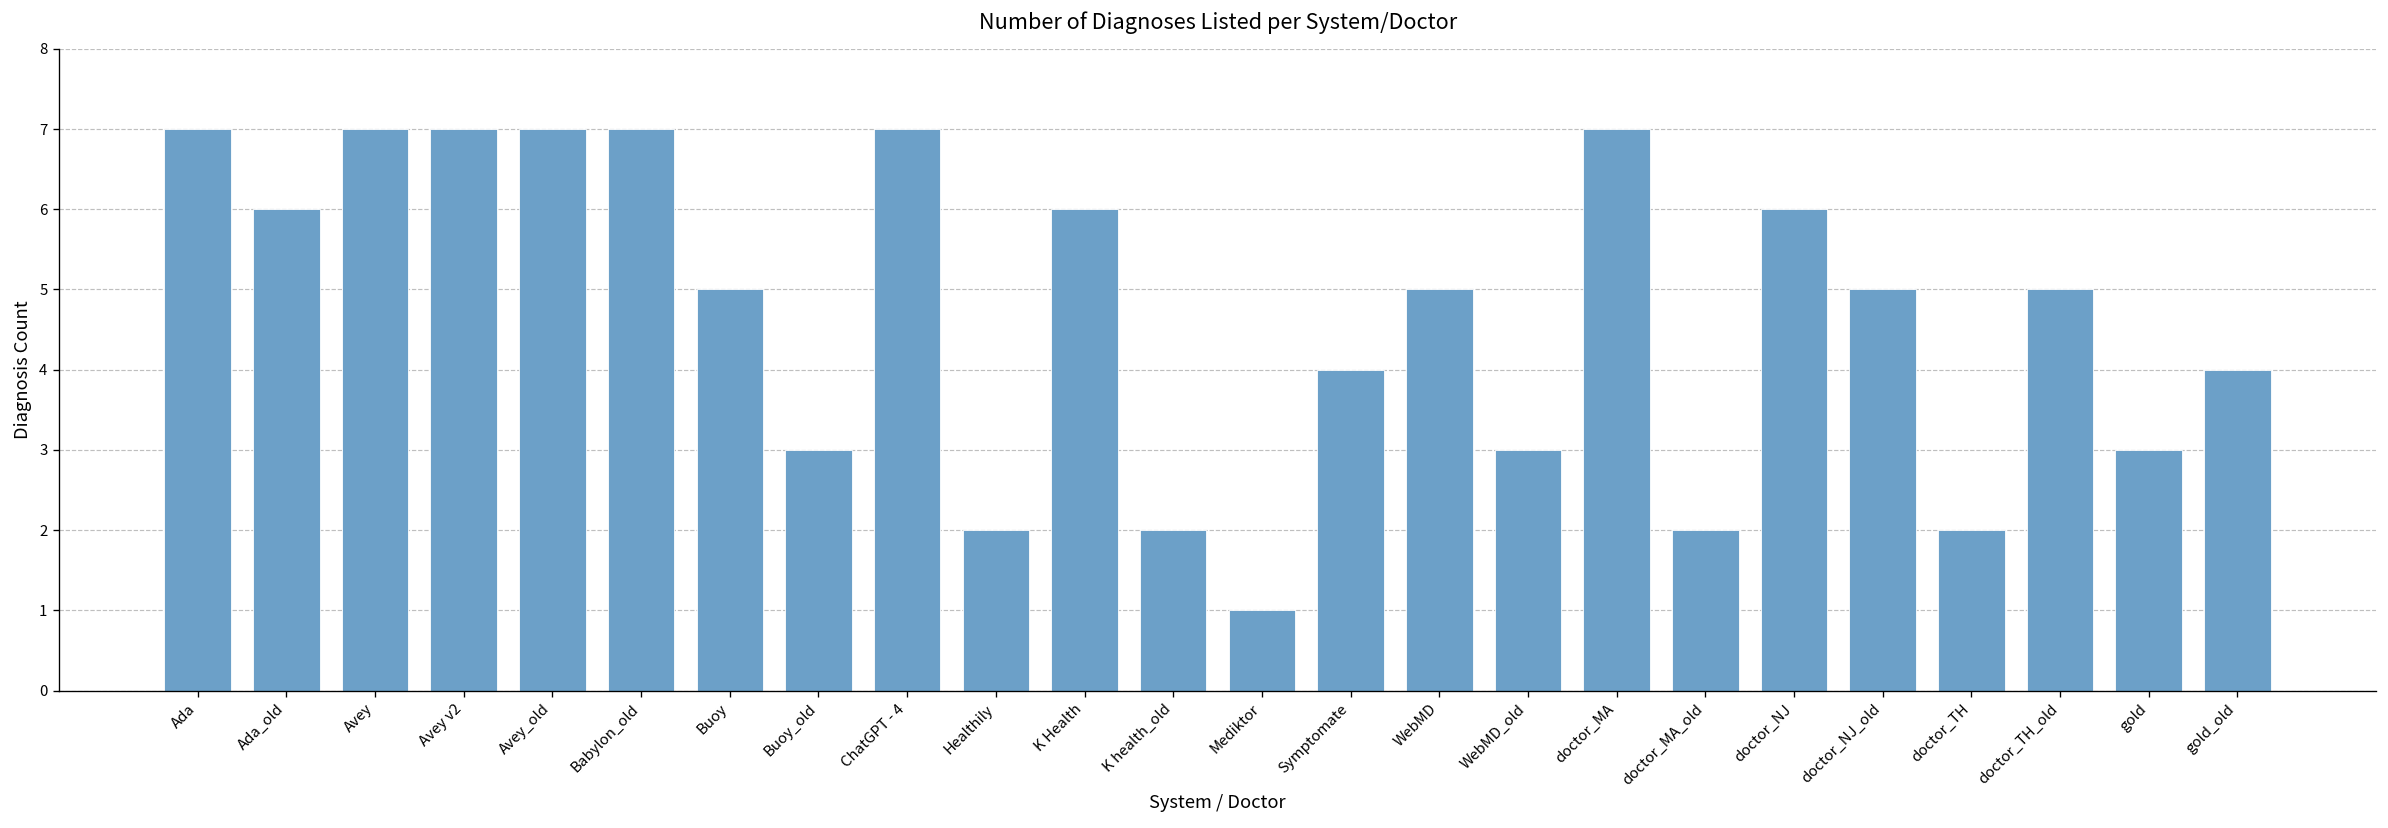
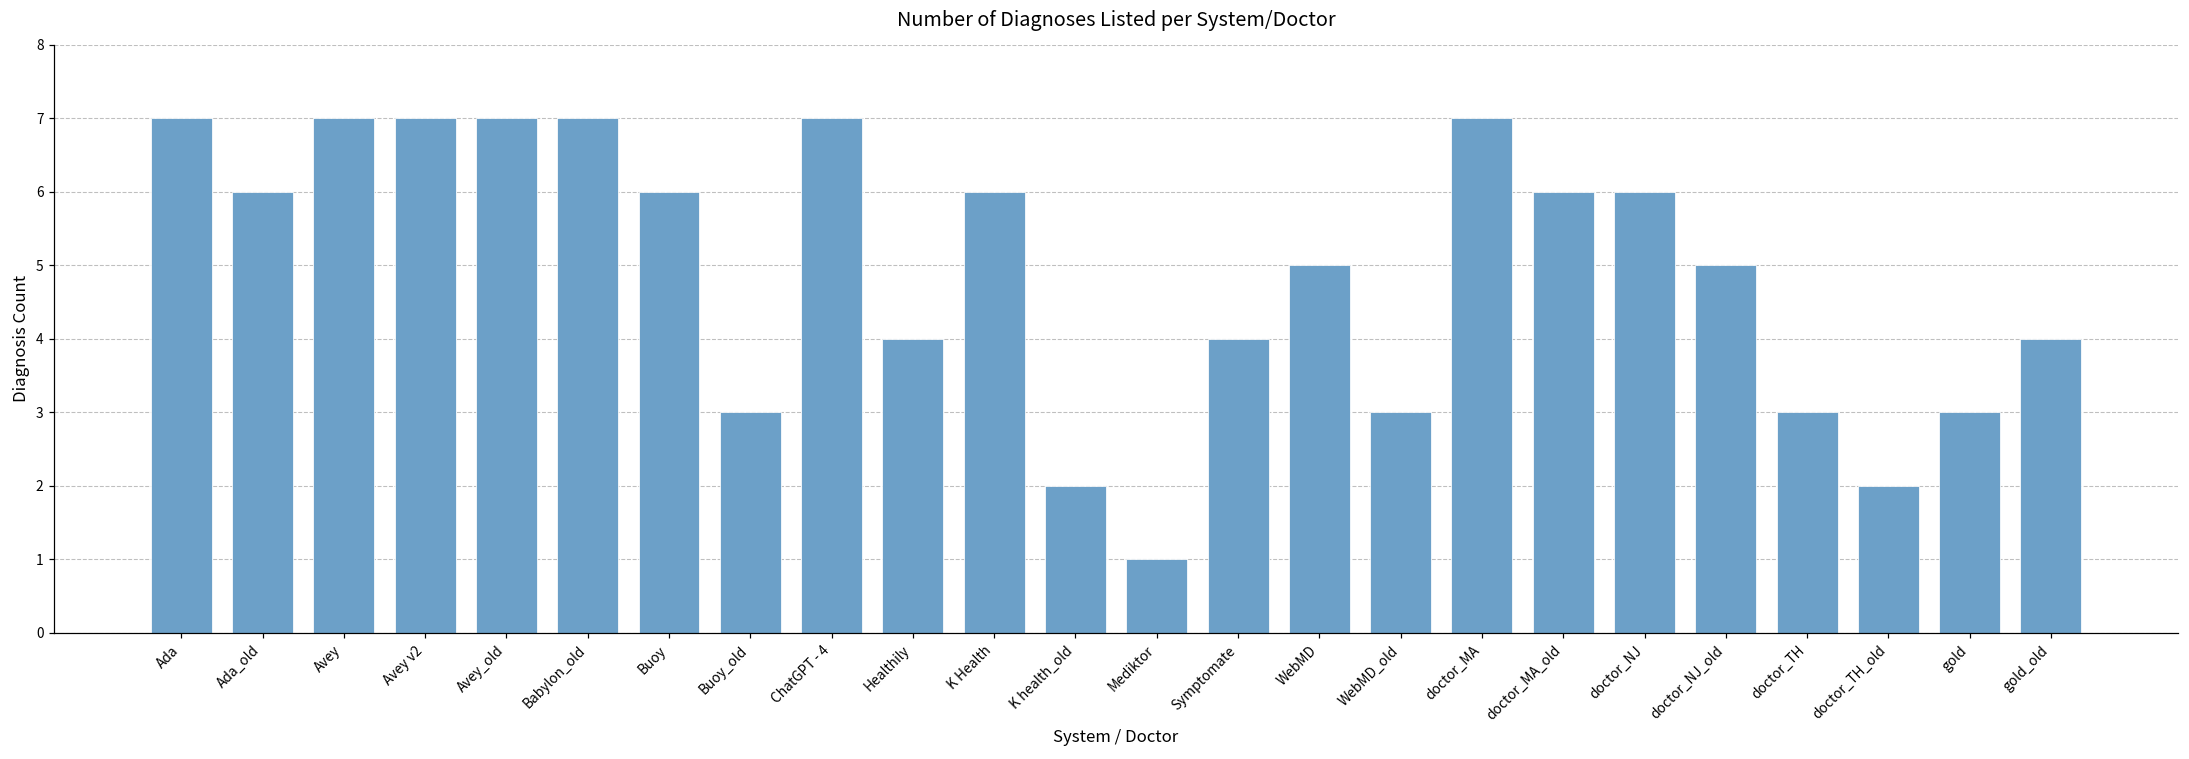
Buoy: 5 -> 6
Healthily: 2 -> 4
doctor_MA_old: 2 -> 6
doctor_TH: 2 -> 3
doctor_TH_old: 5 -> 2
